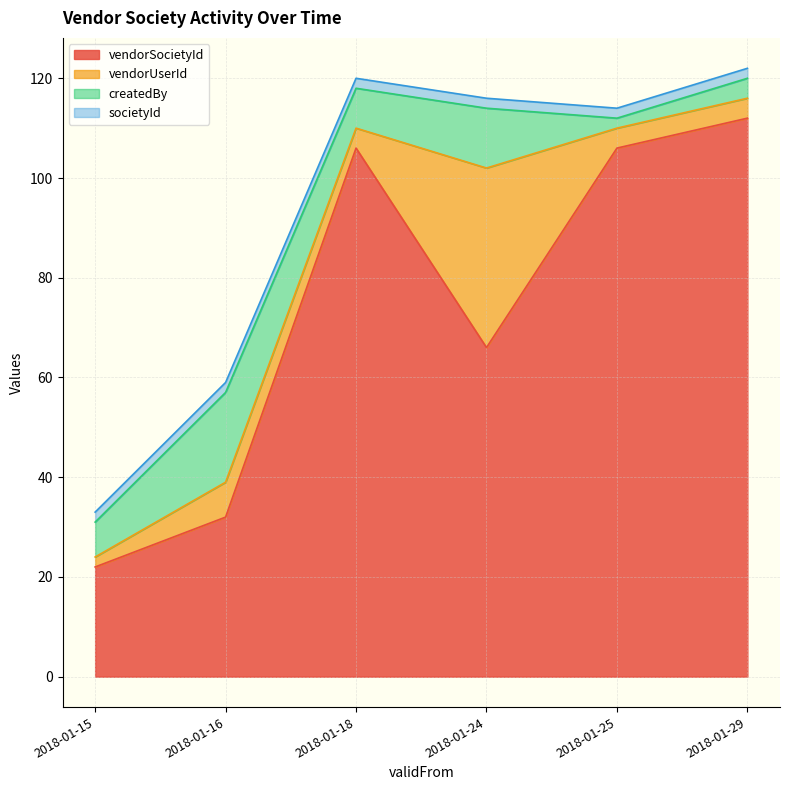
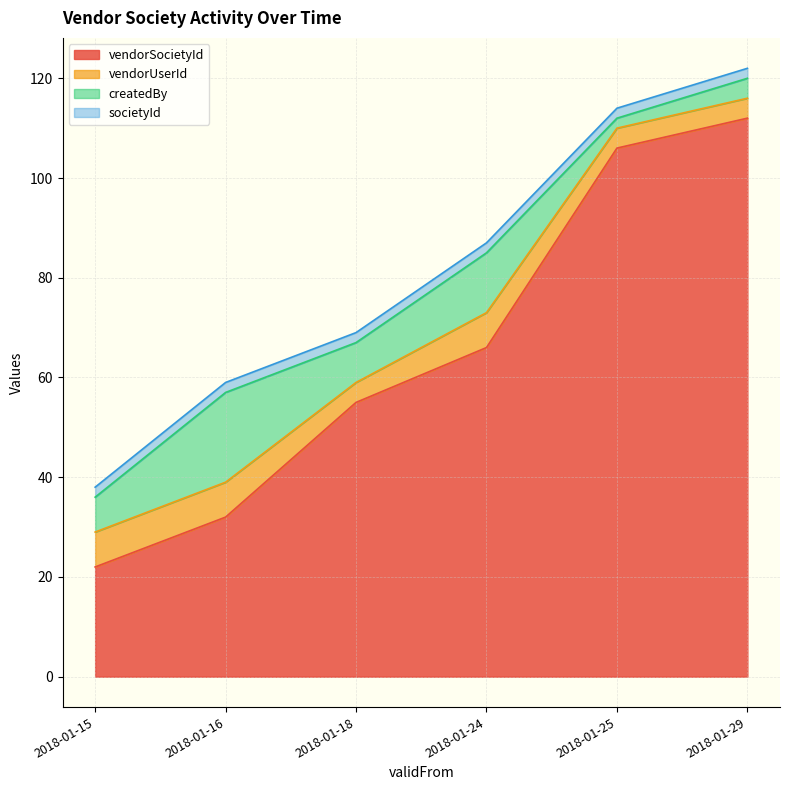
vendorUserId, 2018-01-15: 2 -> 7
vendorSocietyId, 2018-01-18: 106 -> 55
vendorUserId, 2018-01-24: 36 -> 7
